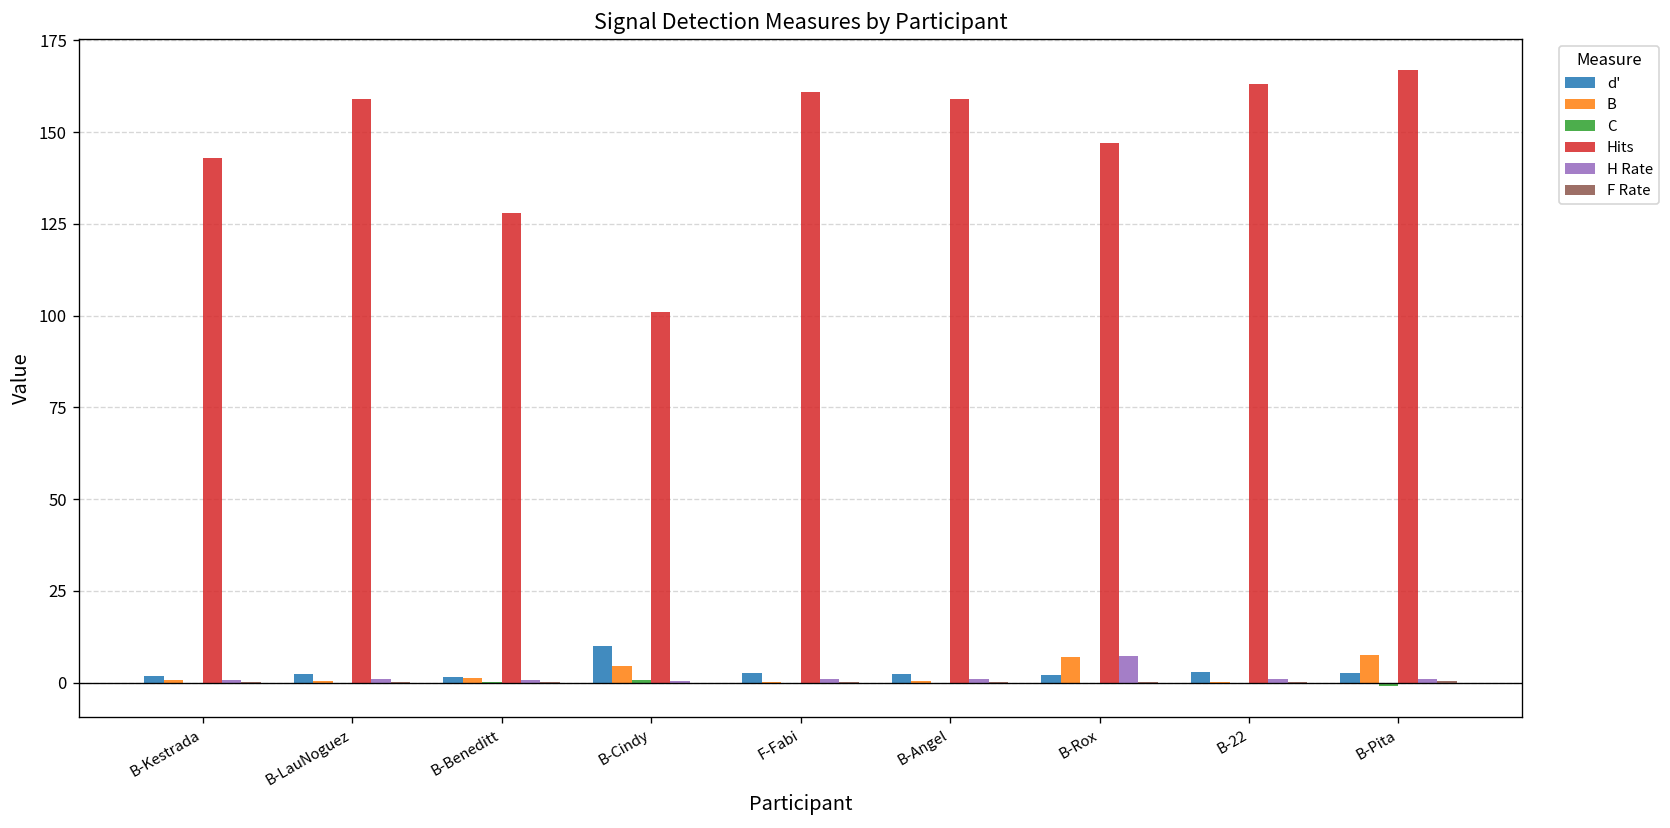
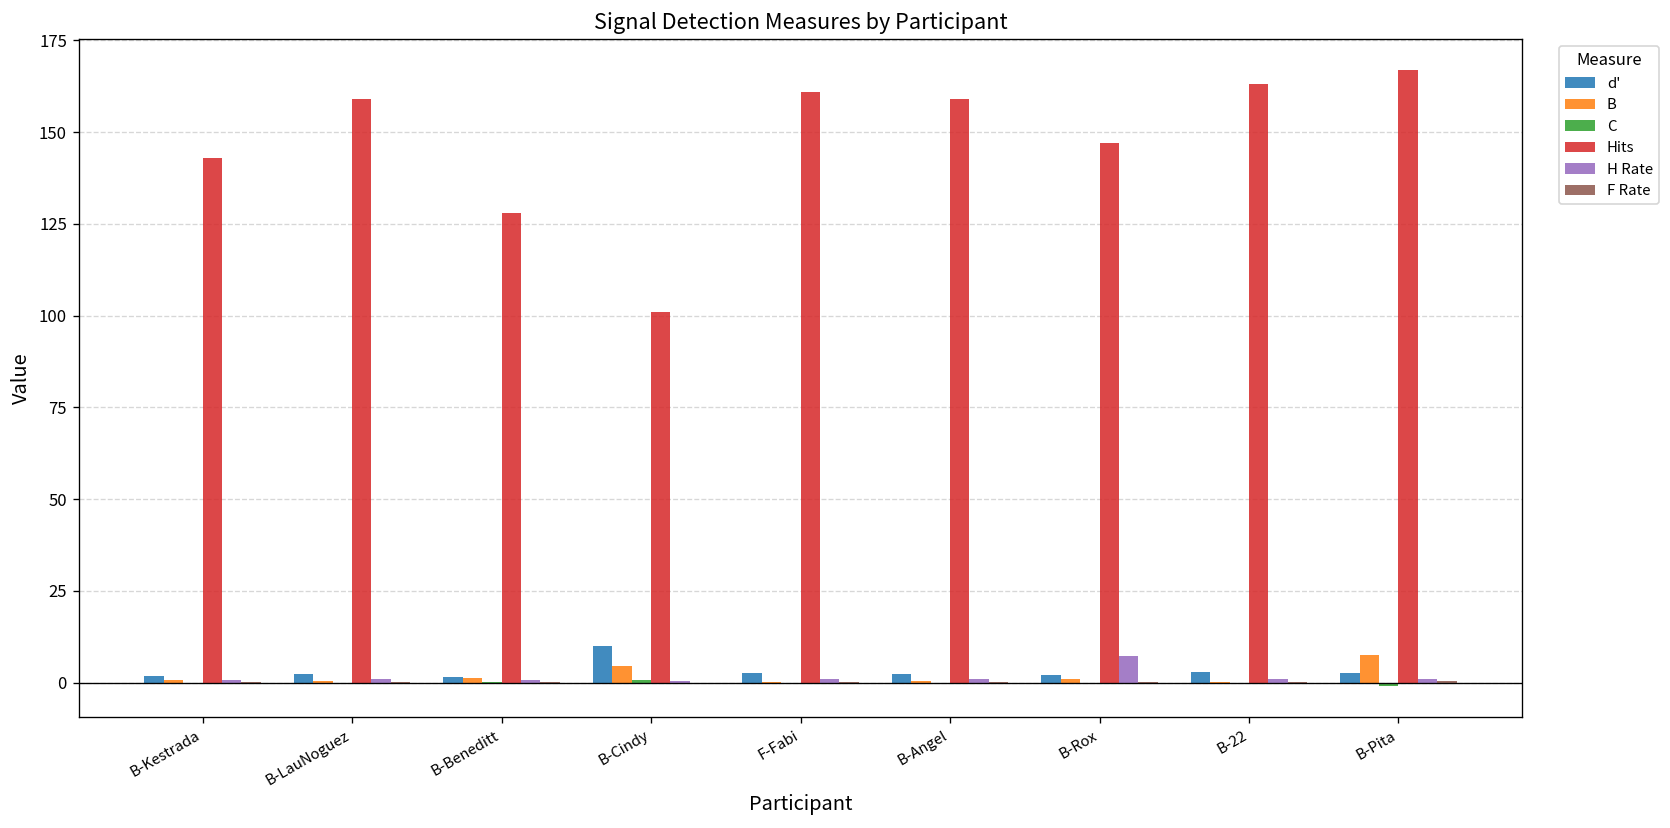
B, B-Rox: 7 -> 1
